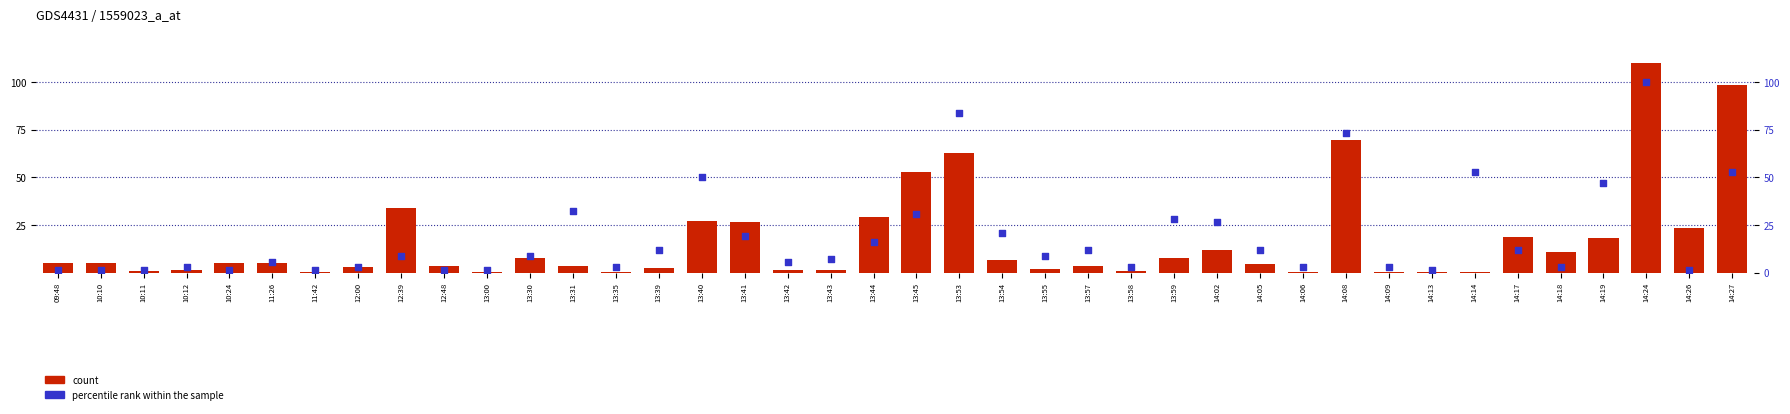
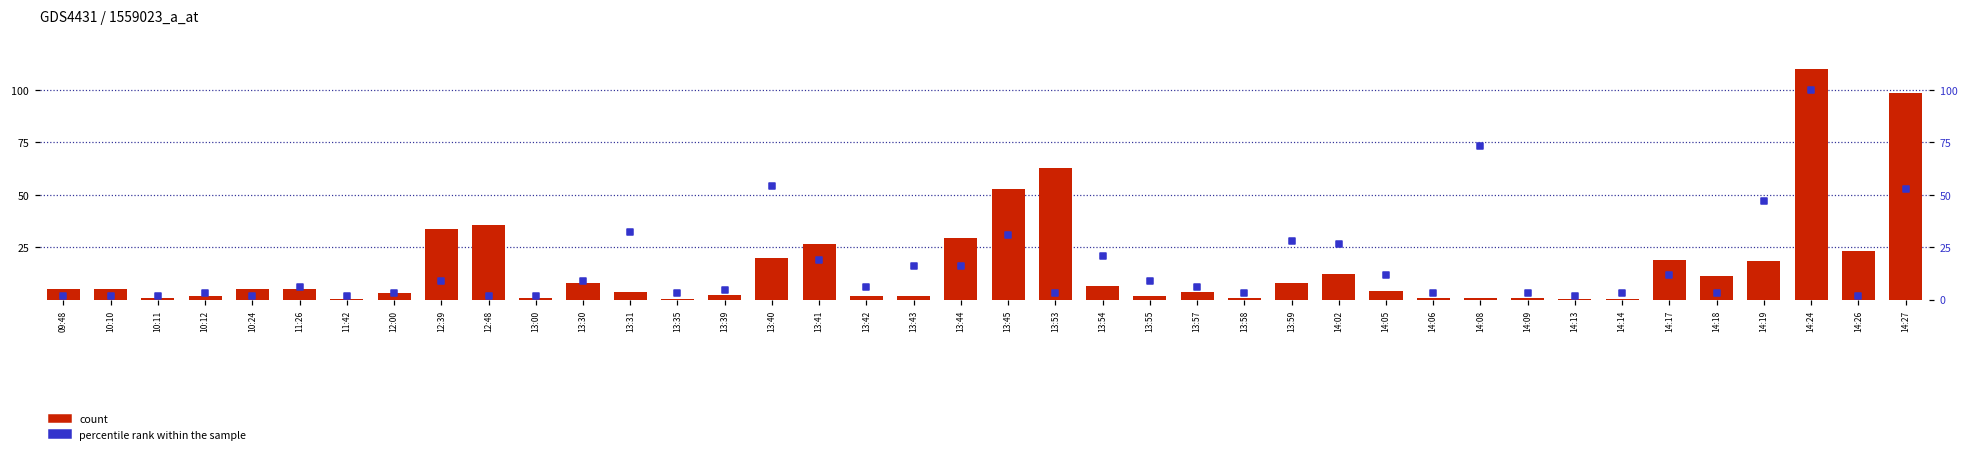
count, 12:48: 4 -> 36
count, 13:40: 27 -> 20
count, 14:08: 69 -> 1
percentile rank within the sample, 13:39: 12 -> 4
percentile rank within the sample, 13:40: 50 -> 54
percentile rank within the sample, 13:43: 7 -> 16
percentile rank within the sample, 13:53: 84 -> 3
percentile rank within the sample, 13:57: 12 -> 6
percentile rank within the sample, 14:14: 53 -> 3
